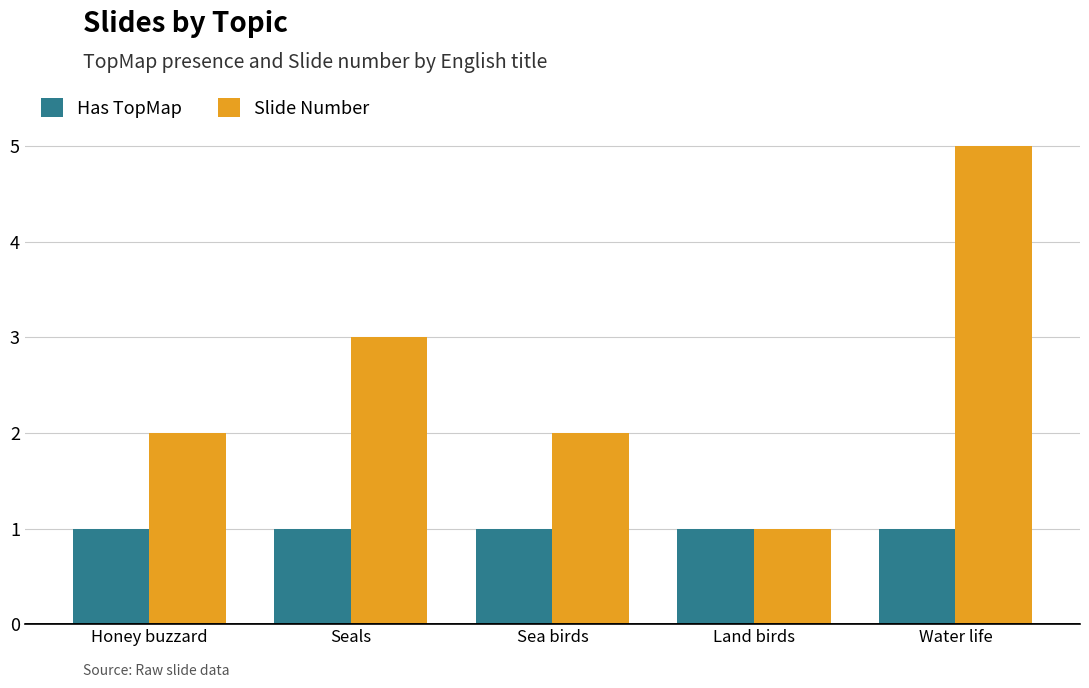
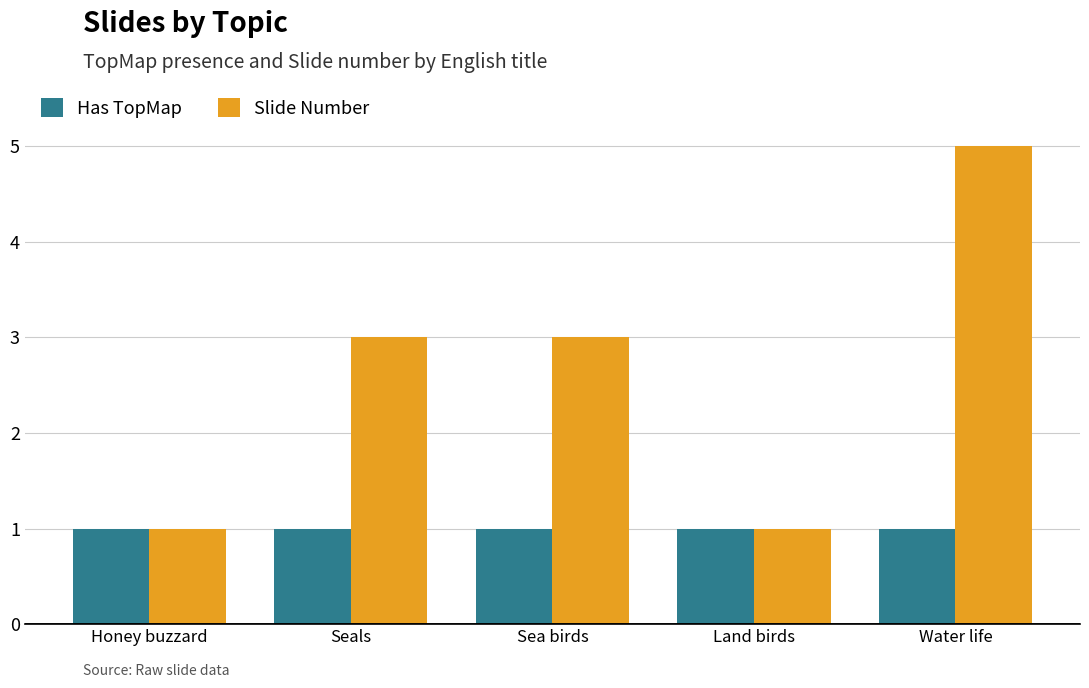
Slide Number, Honey buzzard: 2 -> 1
Slide Number, Sea birds: 2 -> 3
